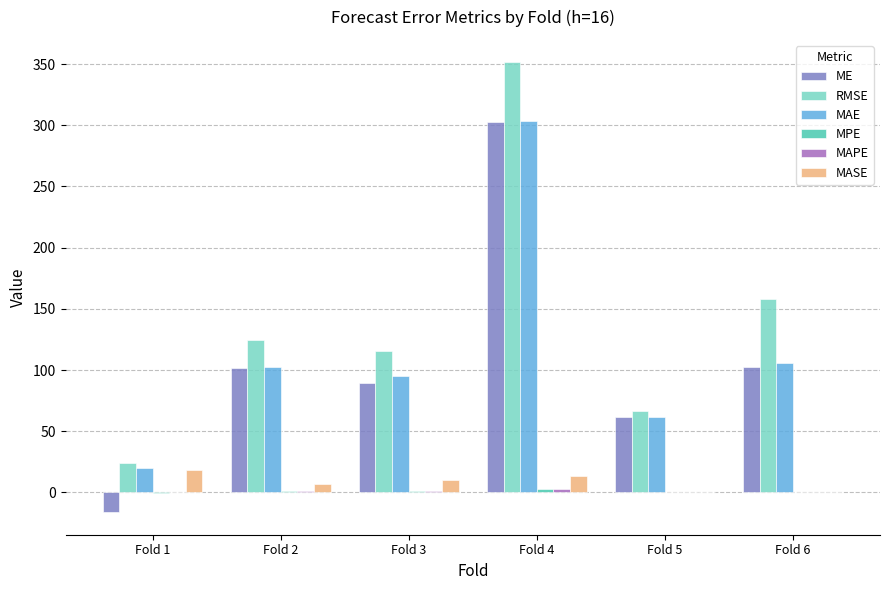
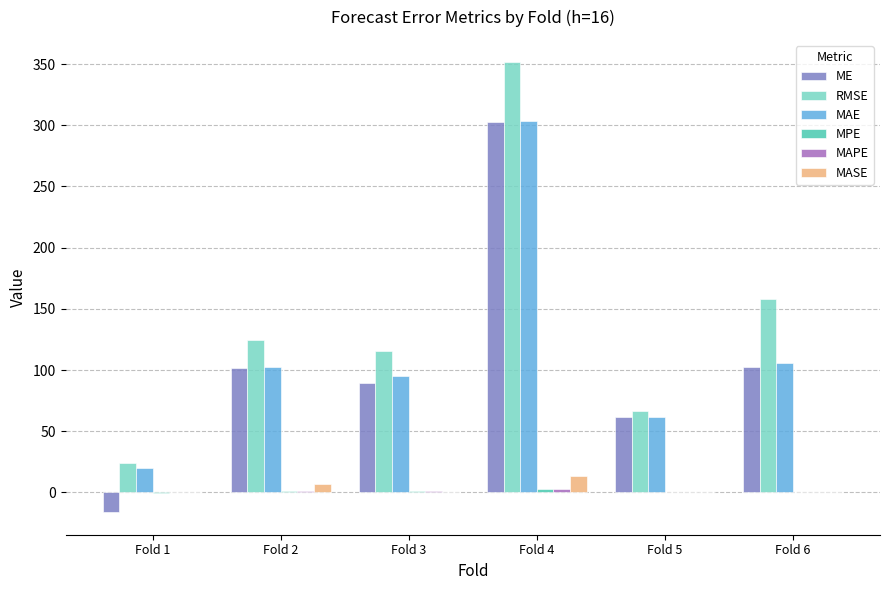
MASE, Fold 1: 18 -> 0
MASE, Fold 3: 10 -> 0
